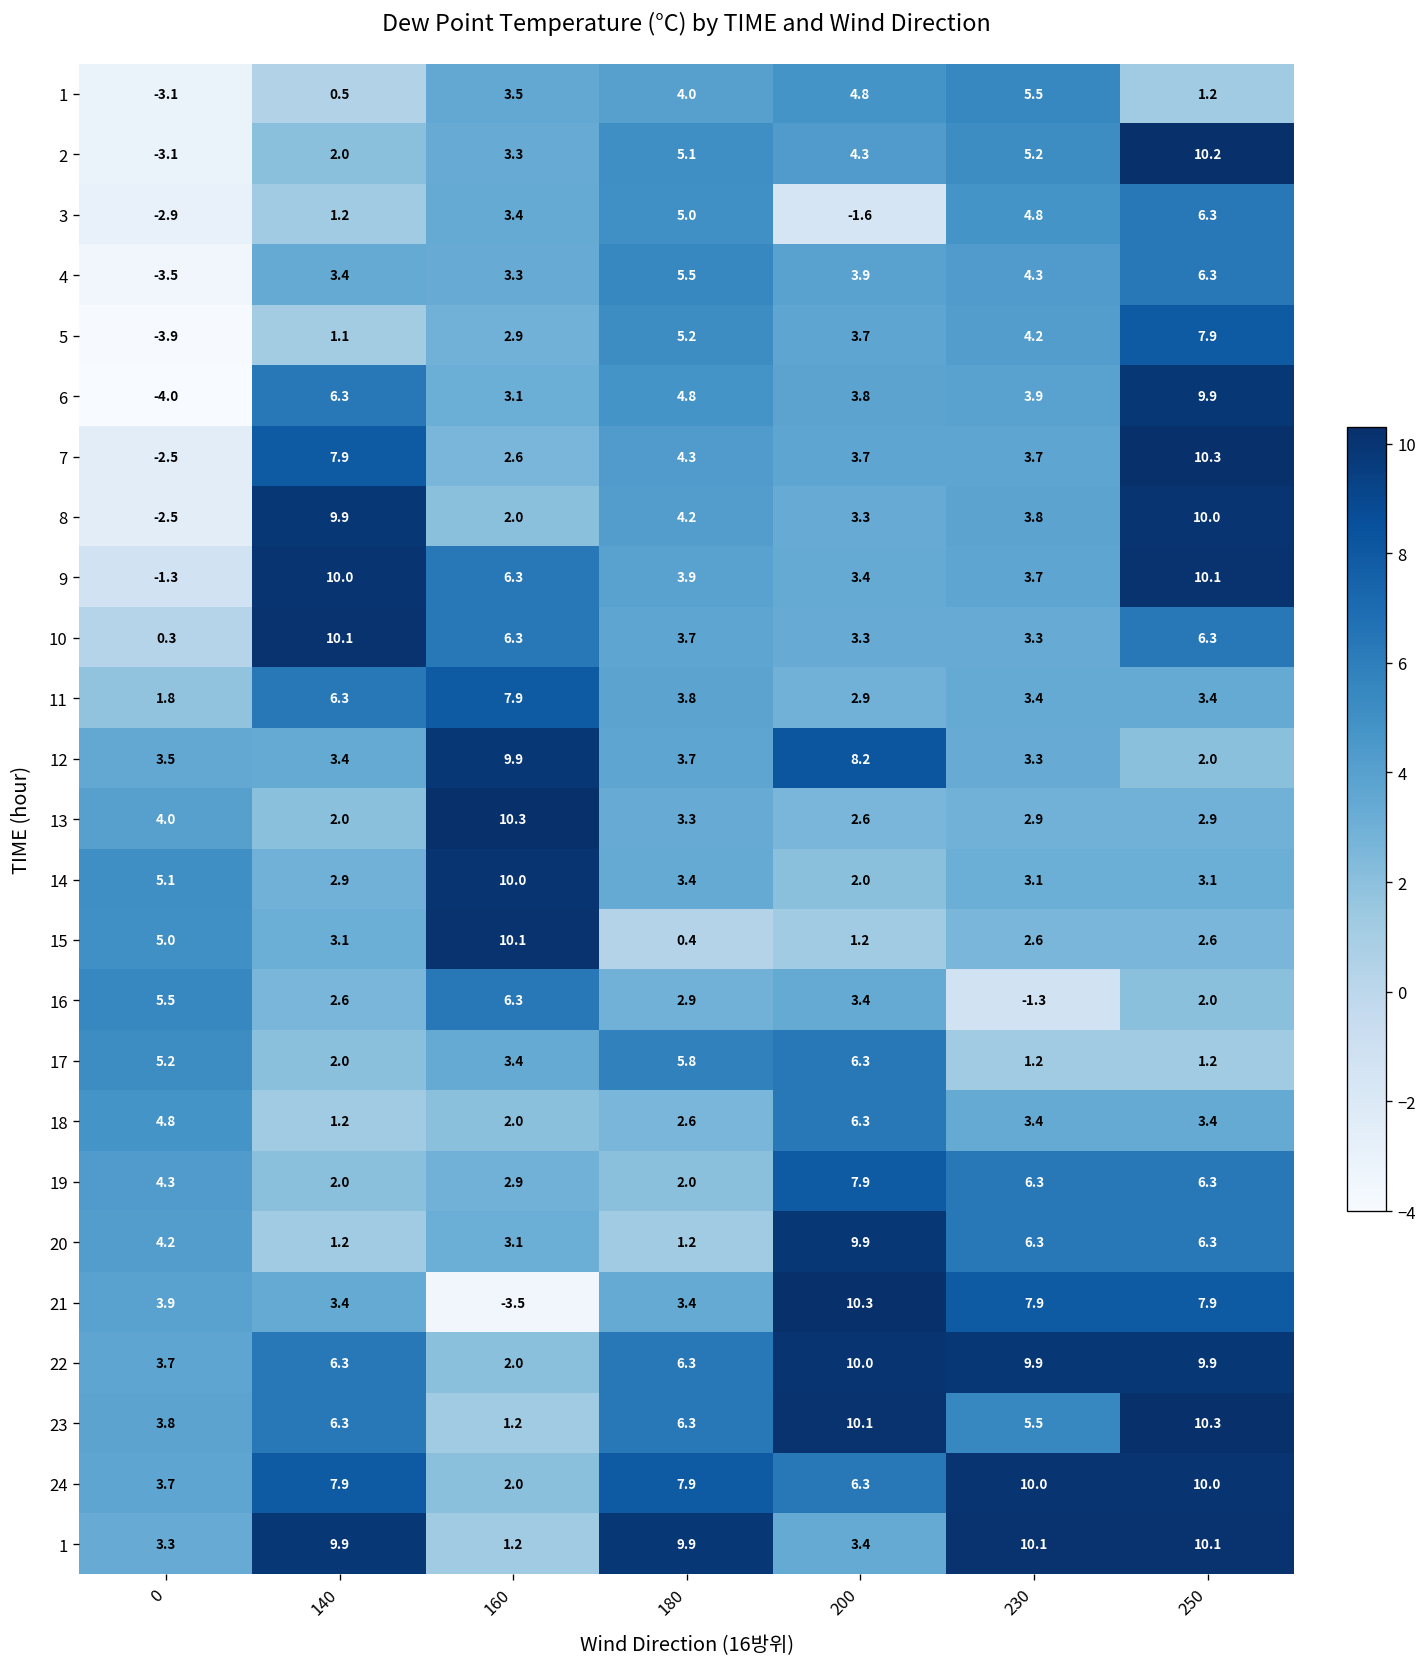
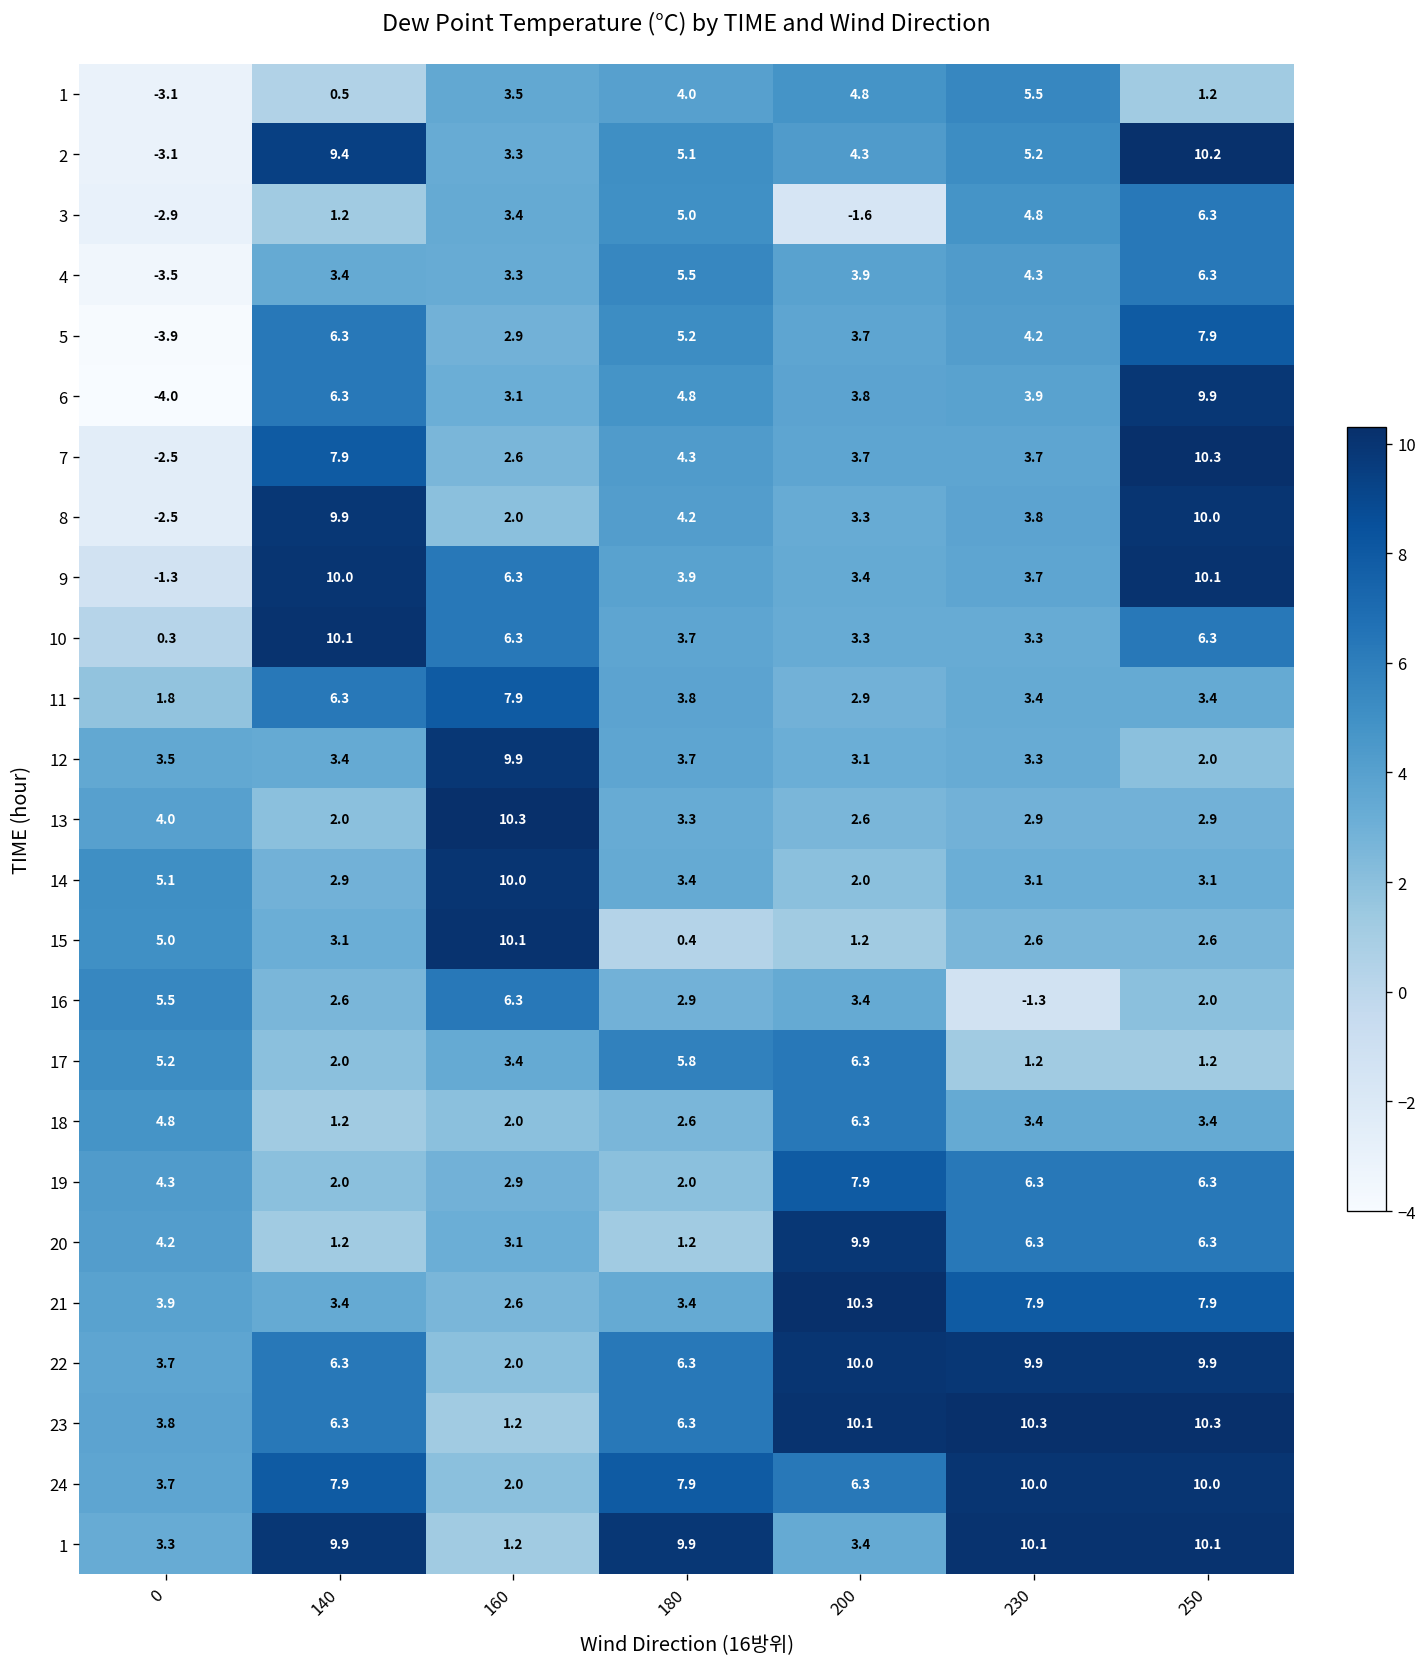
2, 140: 2.0 -> 9.4
5, 140: 1.1 -> 6.3
12, 200: 8.2 -> 3.1
21, 160: -3.5 -> 2.6
23, 230: 5.5 -> 10.3
